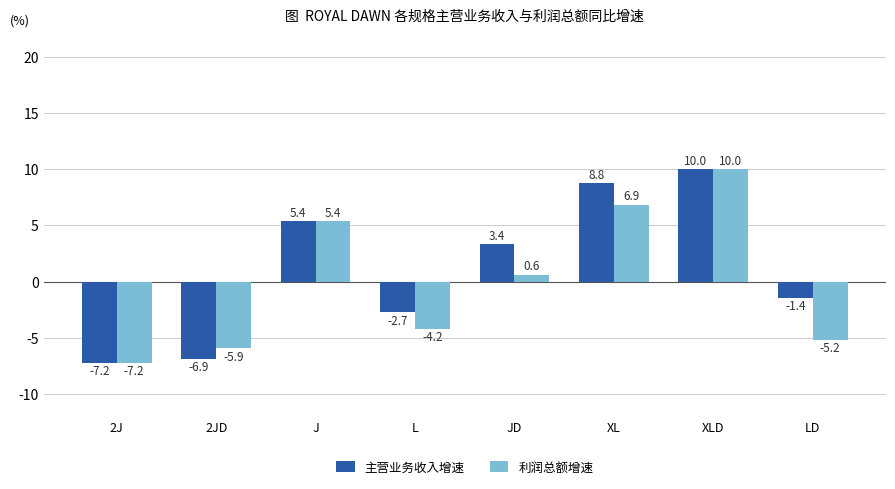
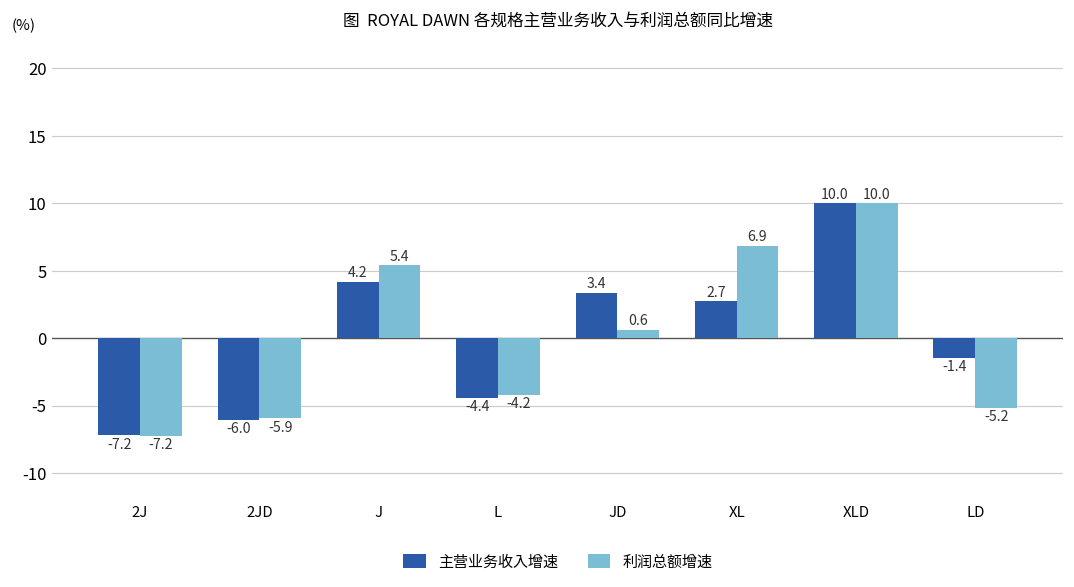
主营业务收入增速, 2JD: -6.9 -> -6.0
主营业务收入增速, J: 5.4 -> 4.2
主营业务收入增速, L: -2.7 -> -4.4
主营业务收入增速, XL: 8.8 -> 2.7
